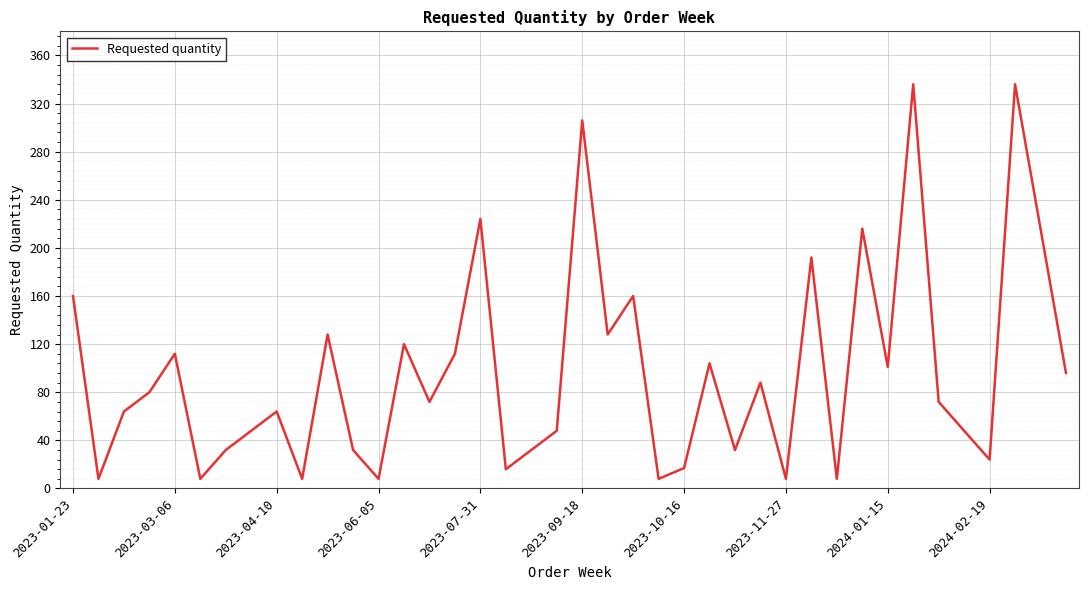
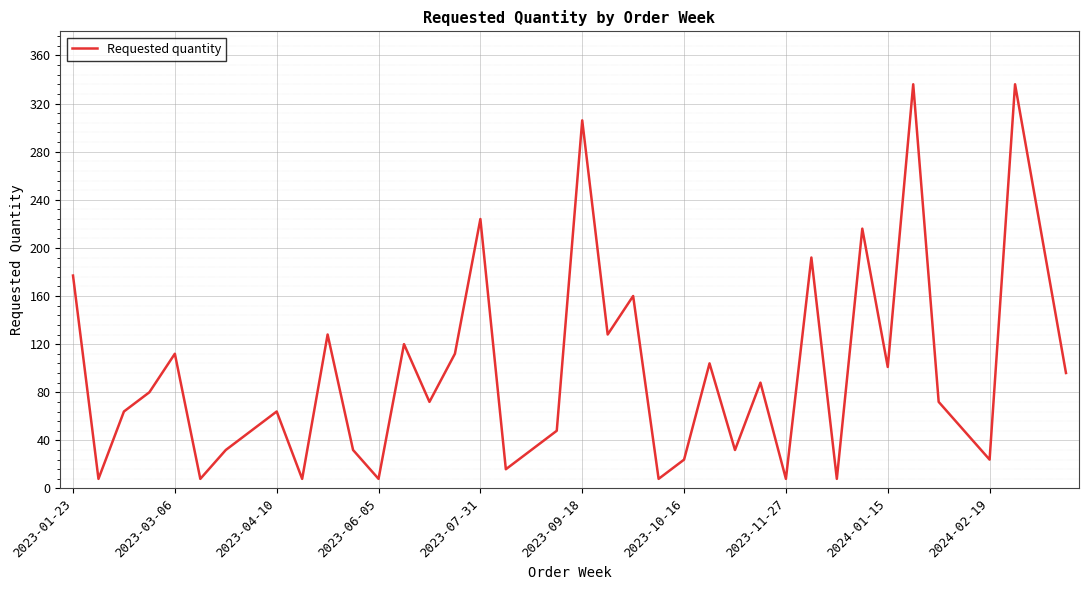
2023-01-23: 160 -> 177
2023-10-16: 17 -> 24
